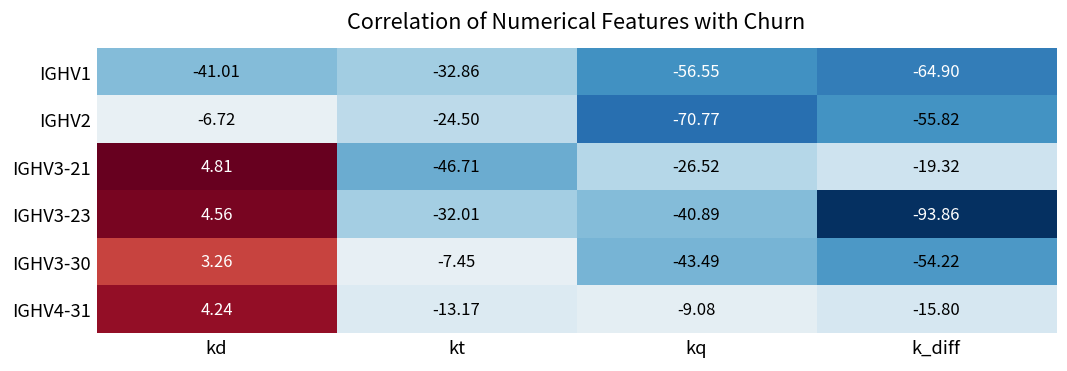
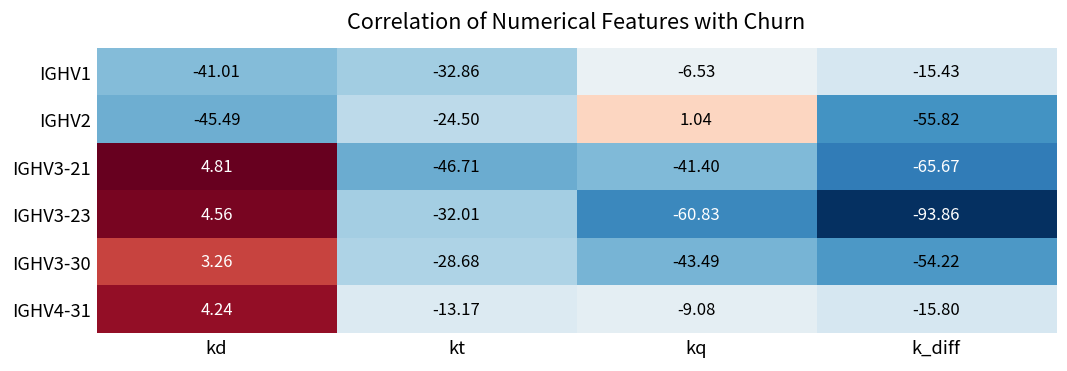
IGHV1, kq: -56.55 -> -6.53
IGHV1, k_diff: -64.90 -> -15.43
IGHV2, kd: -6.72 -> -45.49
IGHV2, kq: -70.77 -> 1.04
IGHV3-21, kq: -26.52 -> -41.40
IGHV3-21, k_diff: -19.32 -> -65.67
IGHV3-23, kq: -40.89 -> -60.83
IGHV3-30, kt: -7.45 -> -28.68
